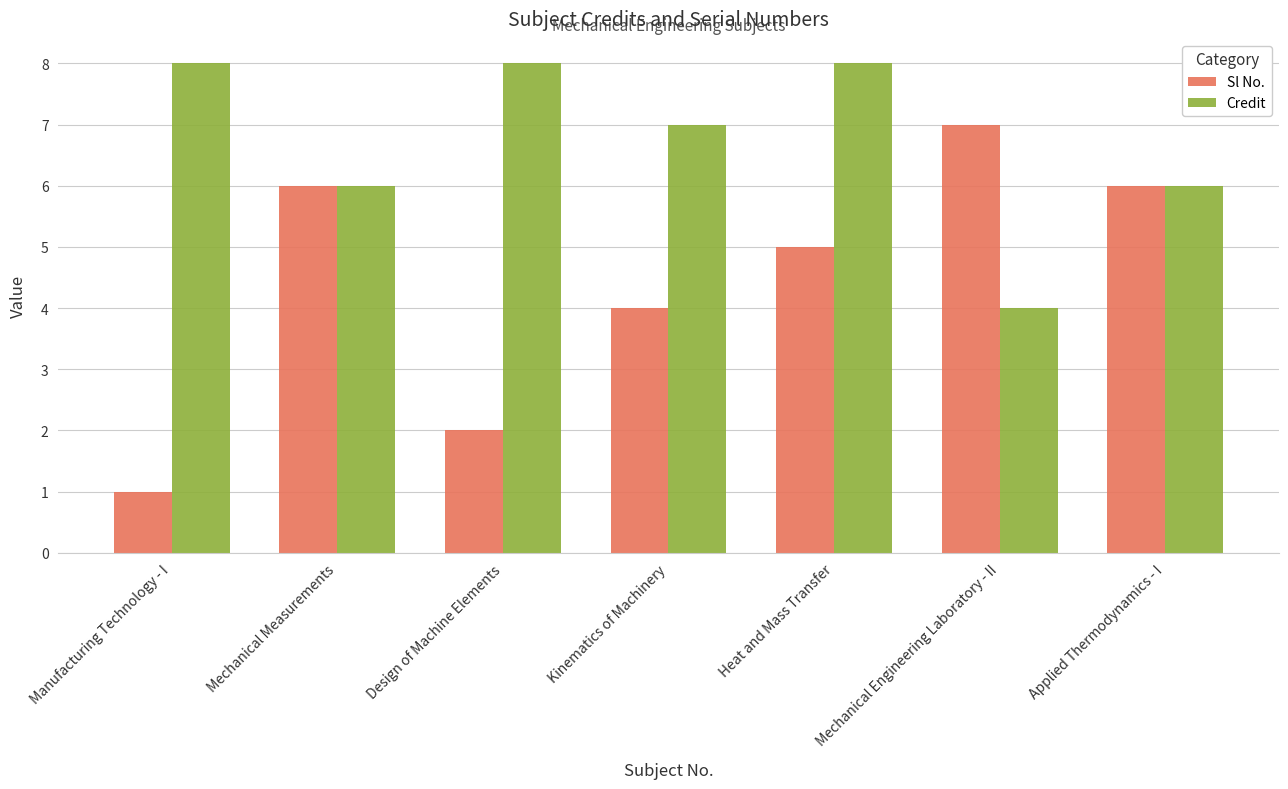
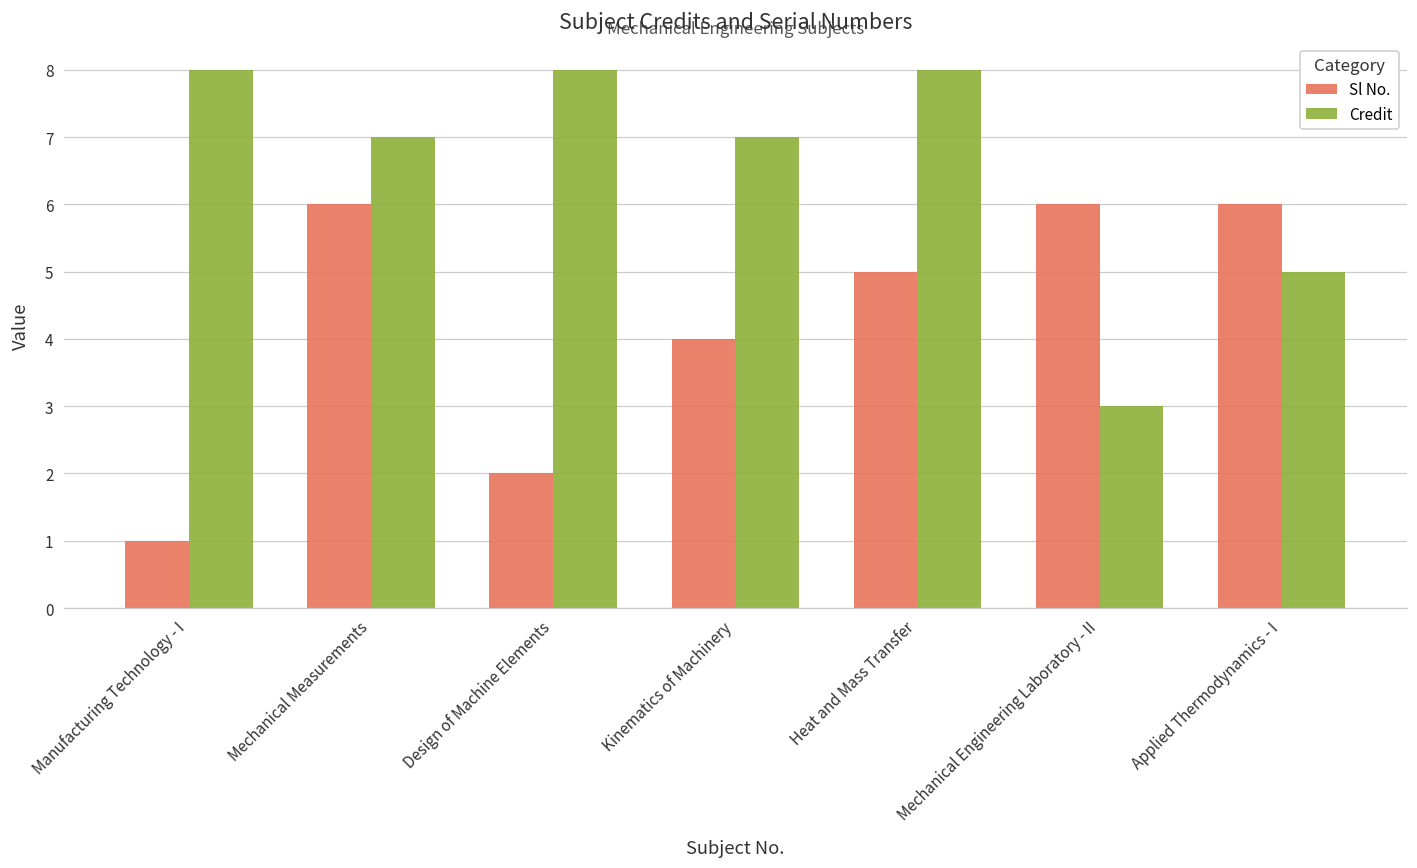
Credit, Mechanical Measurements: 6 -> 7
Sl No., Mechanical Engineering Laboratory - II: 7 -> 6
Credit, Mechanical Engineering Laboratory - II: 4 -> 3
Credit, Applied Thermodynamics - I: 6 -> 5
